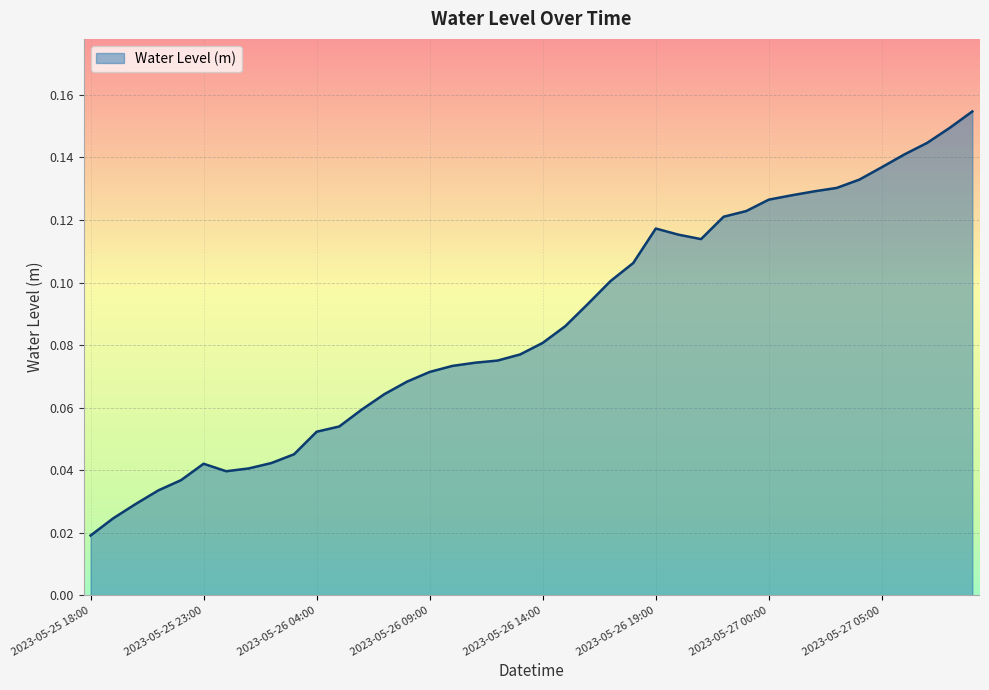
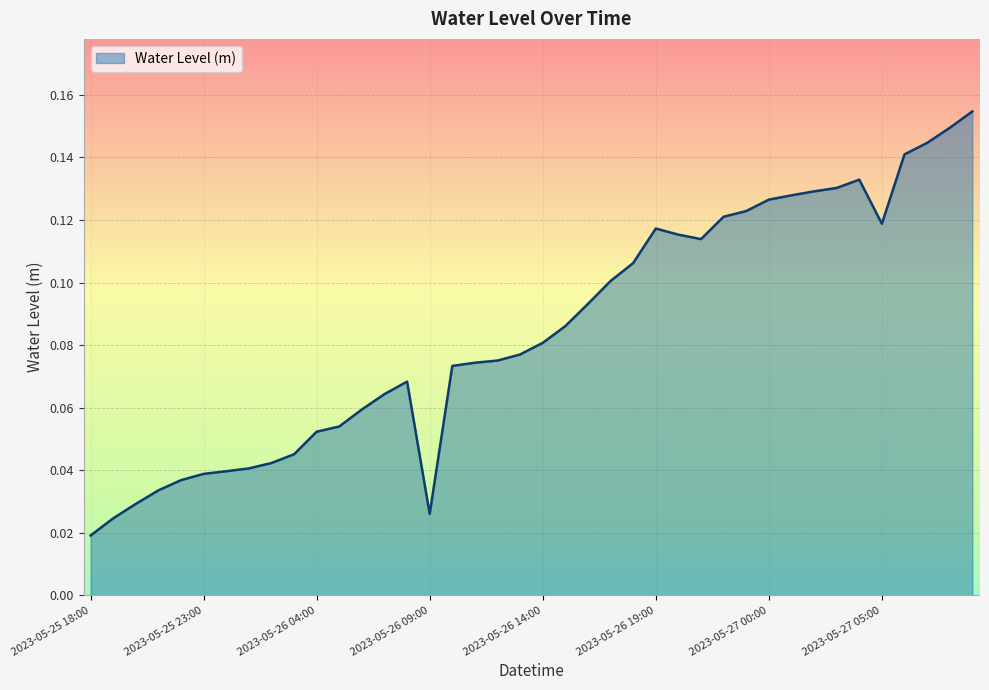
2023-05-25 23:00: 0.042 -> 0.039
2023-05-26 09:00: 0.071 -> 0.026
2023-05-27 05:00: 0.137 -> 0.119
